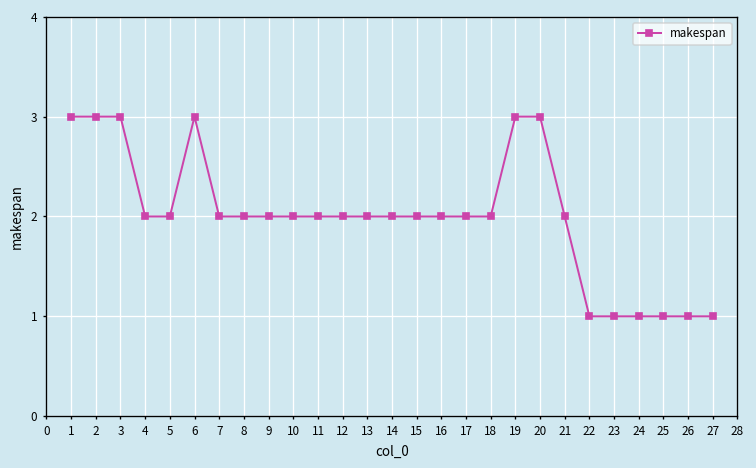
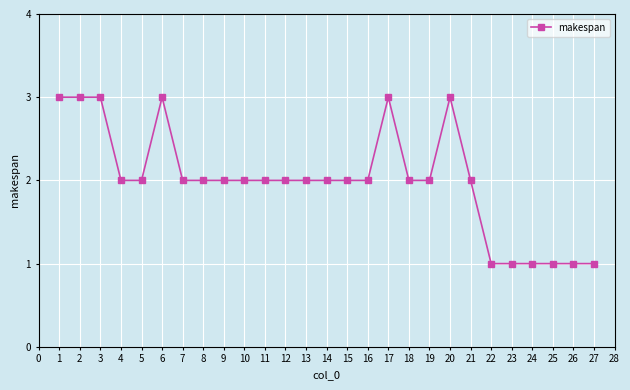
17: 2 -> 3
19: 3 -> 2
